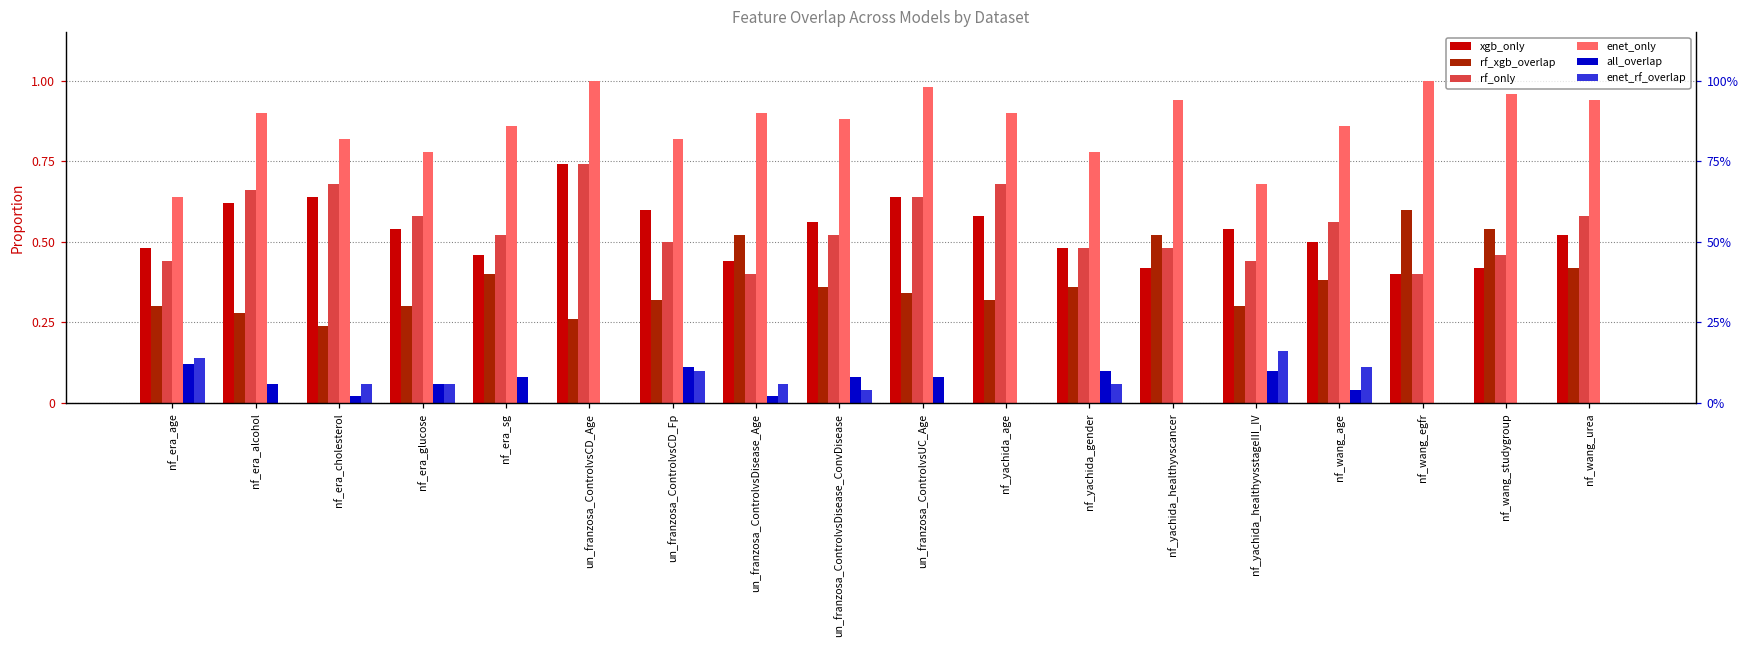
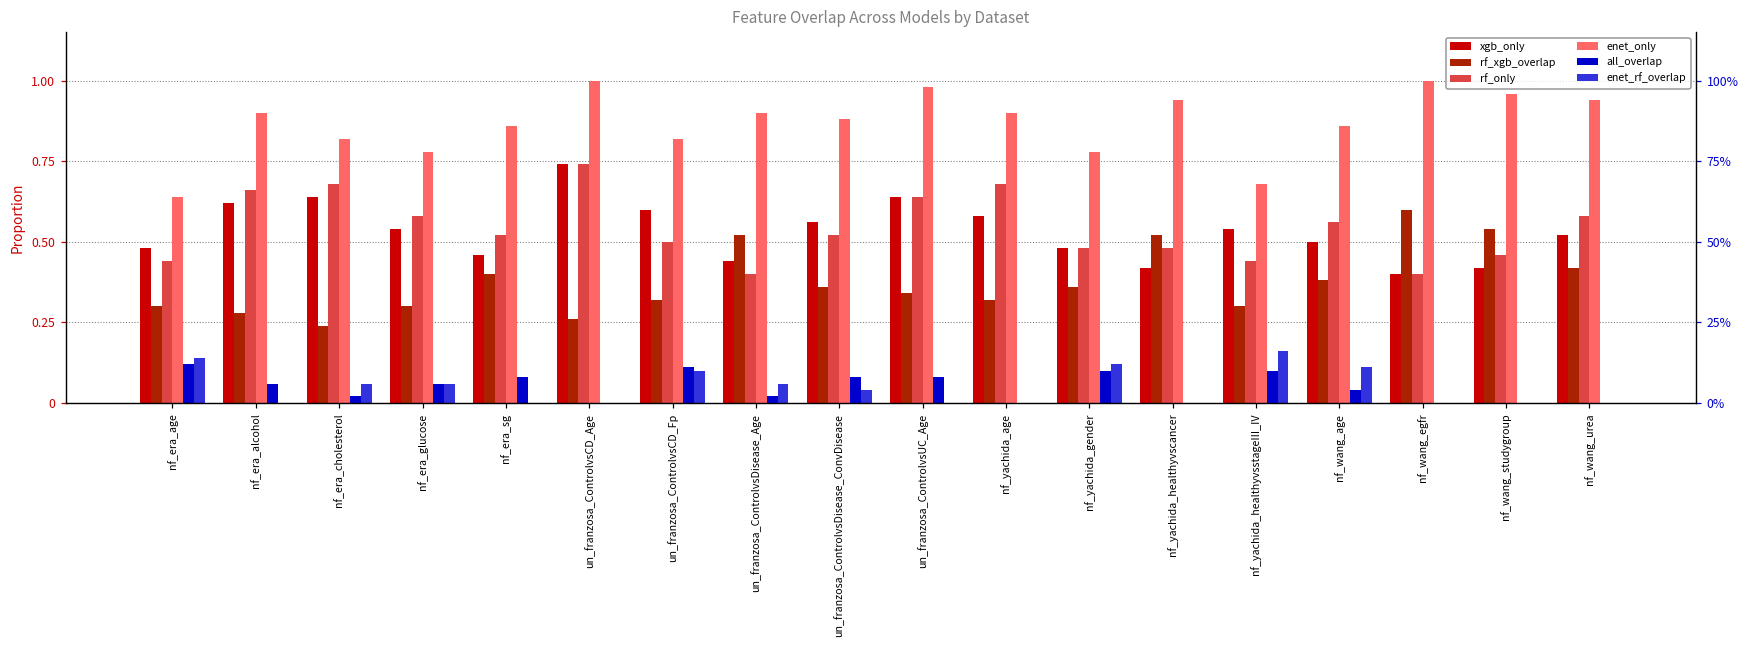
enet_rf_overlap, nf_yachida_gender: 0.06 -> 0.12
